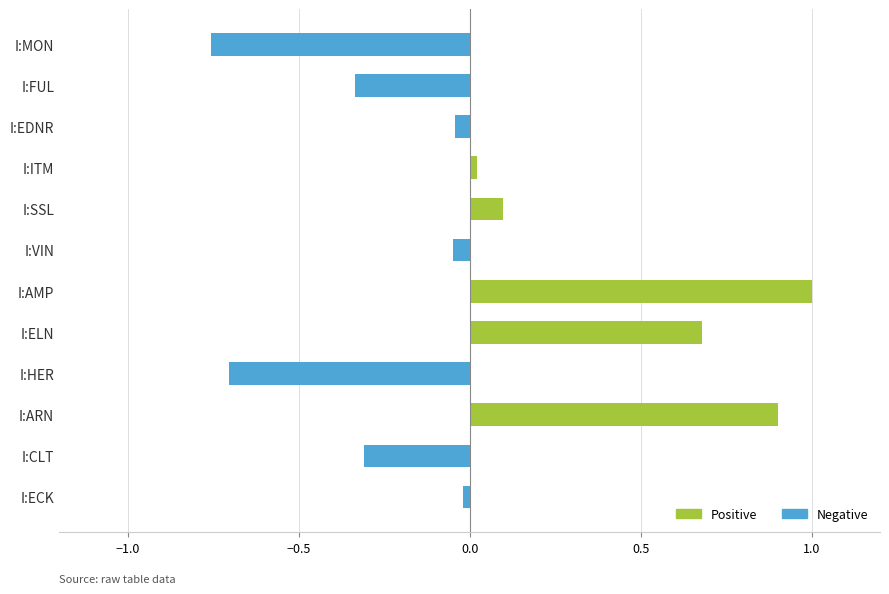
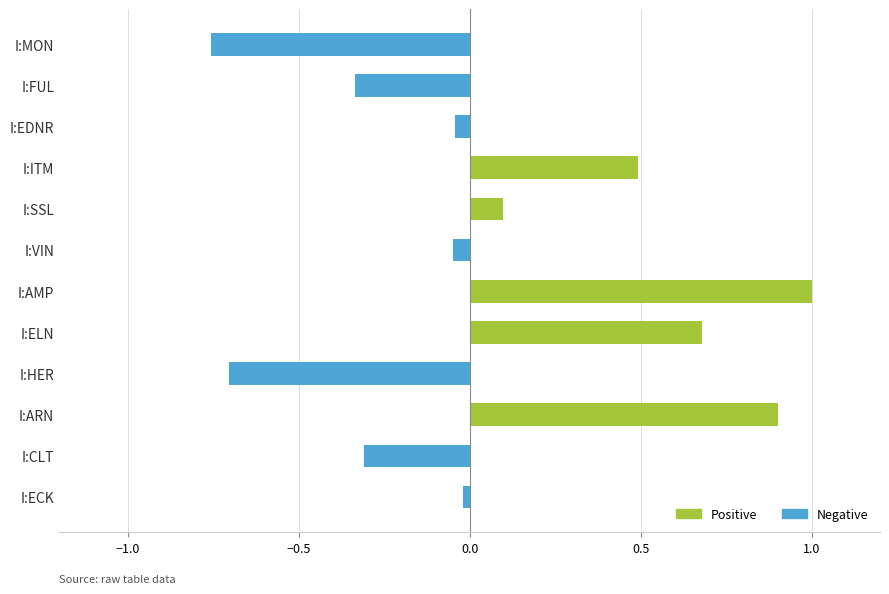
Positive, I:ITM: 0.02 -> 0.49
